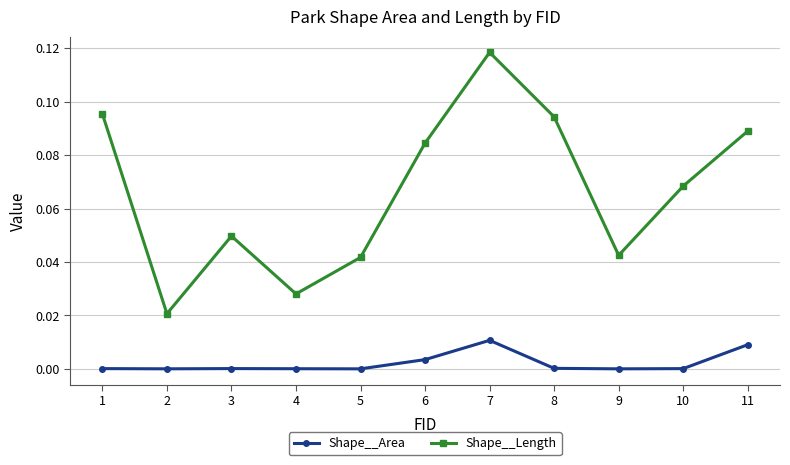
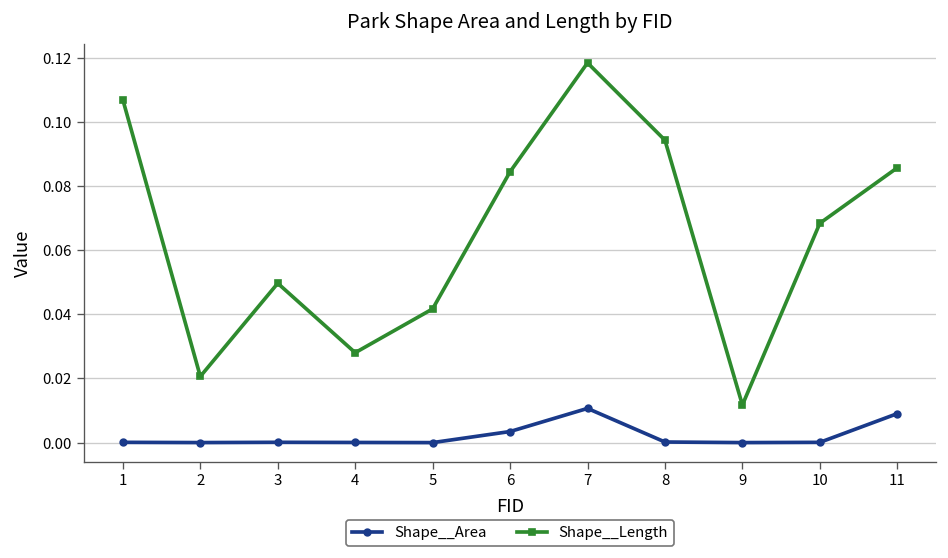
Shape__Length, 1: 0.095 -> 0.107
Shape__Length, 9: 0.042 -> 0.012
Shape__Length, 11: 0.089 -> 0.086
